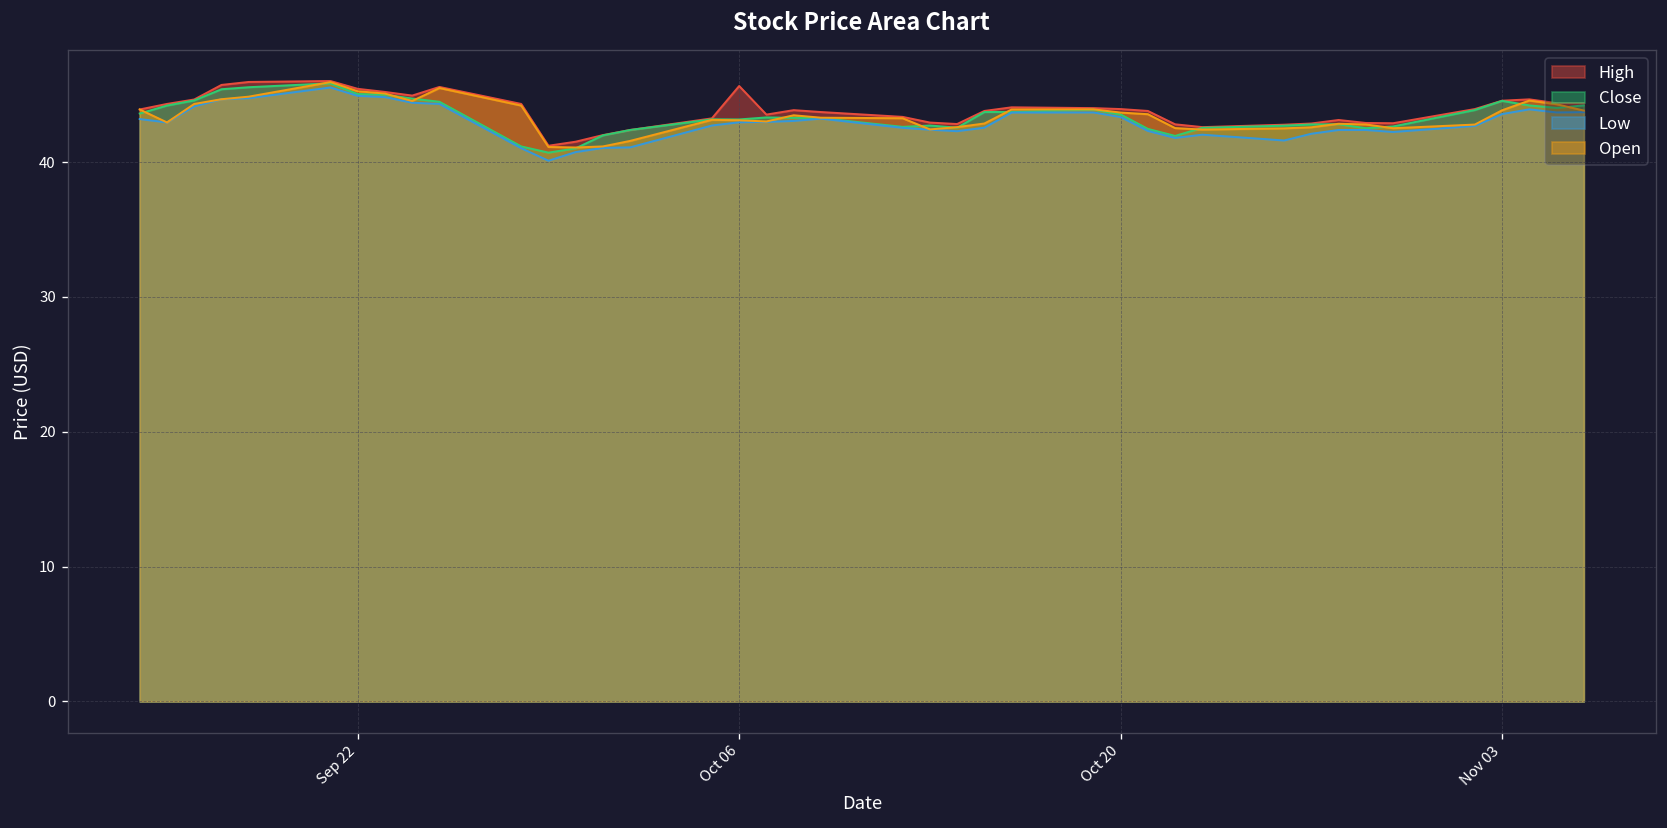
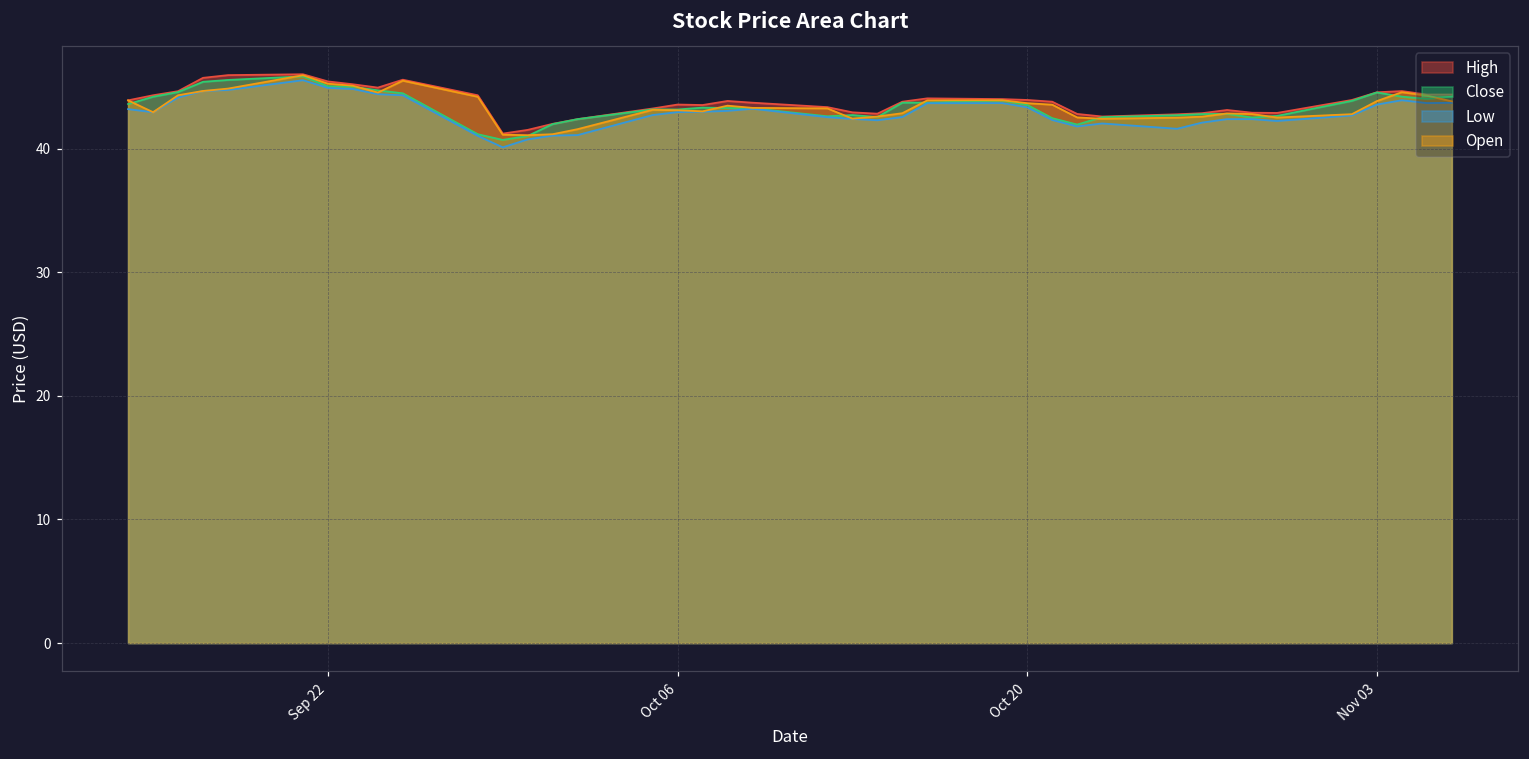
High, Oct 06: 45.6 -> 43.6
